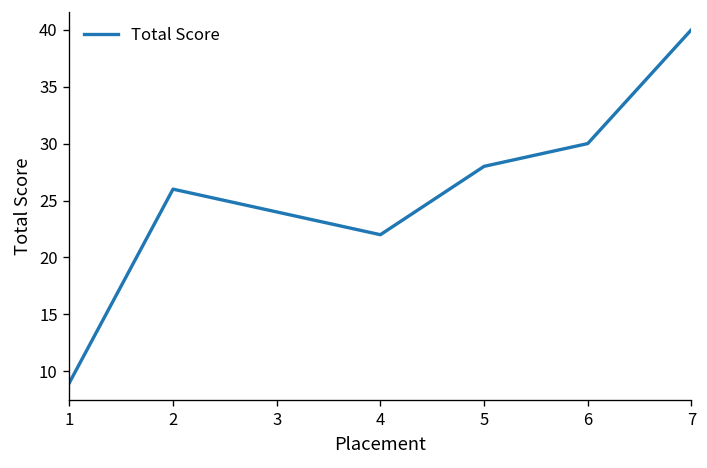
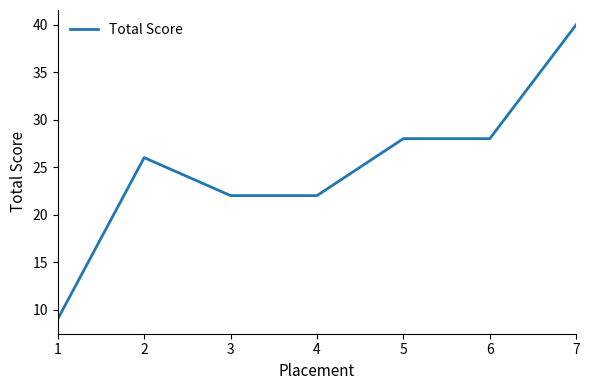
3: 24 -> 22
6: 30 -> 28
